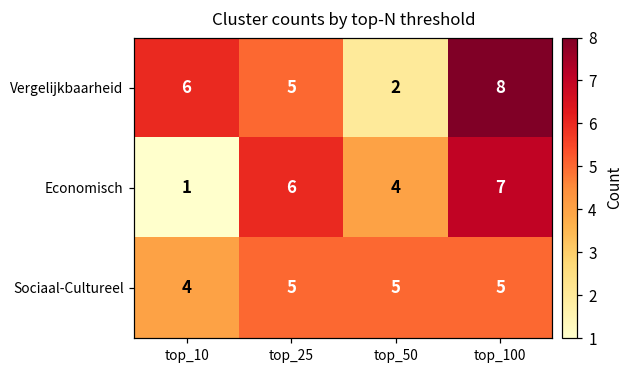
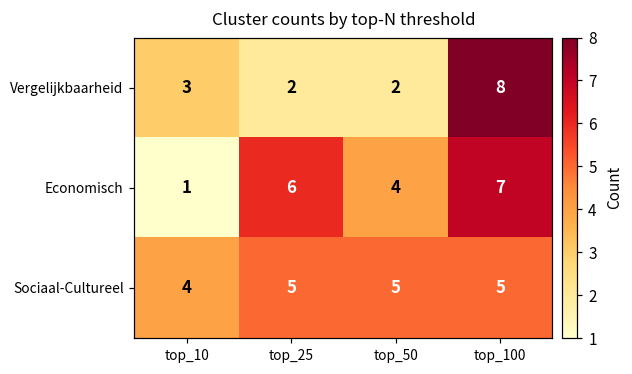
Vergelijkbaarheid, top_10: 6 -> 3
Vergelijkbaarheid, top_25: 5 -> 2
